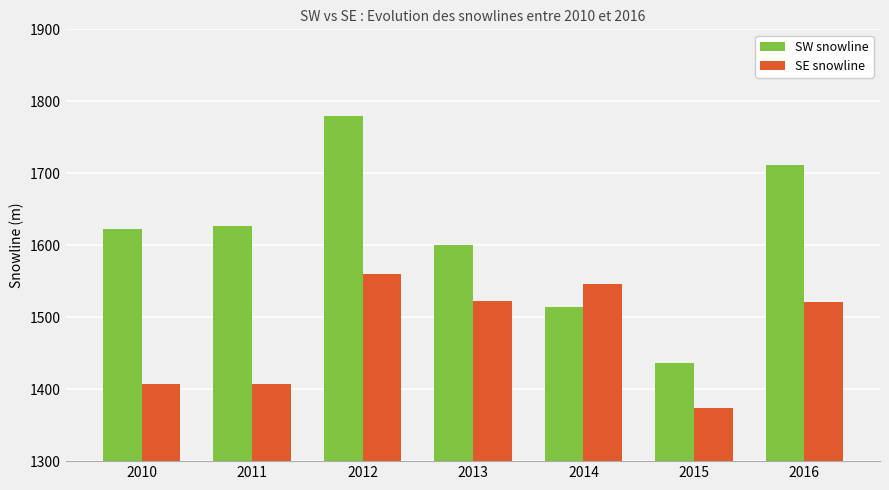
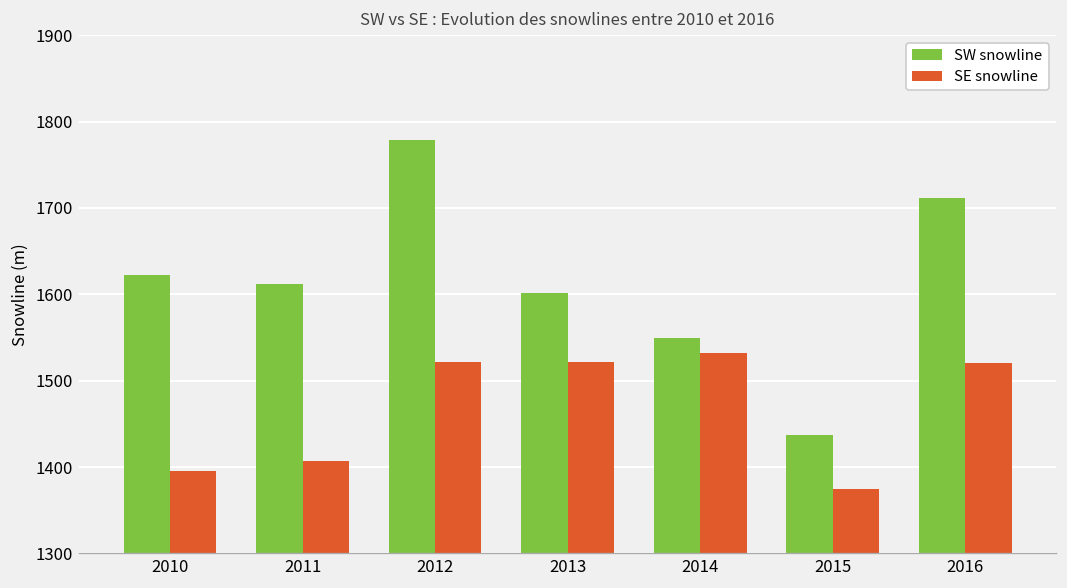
SE snowline, 2010: 1410 -> 1400
SW snowline, 2011: 1630 -> 1610
SE snowline, 2012: 1560 -> 1520
SW snowline, 2014: 1510 -> 1550
SE snowline, 2014: 1550 -> 1530
